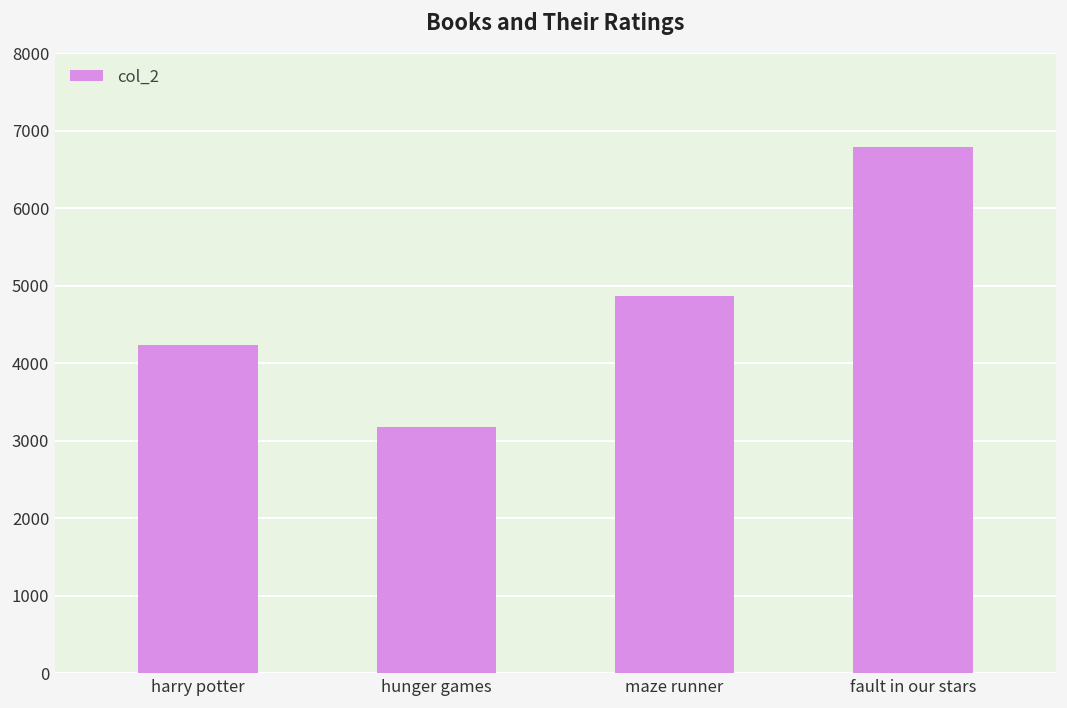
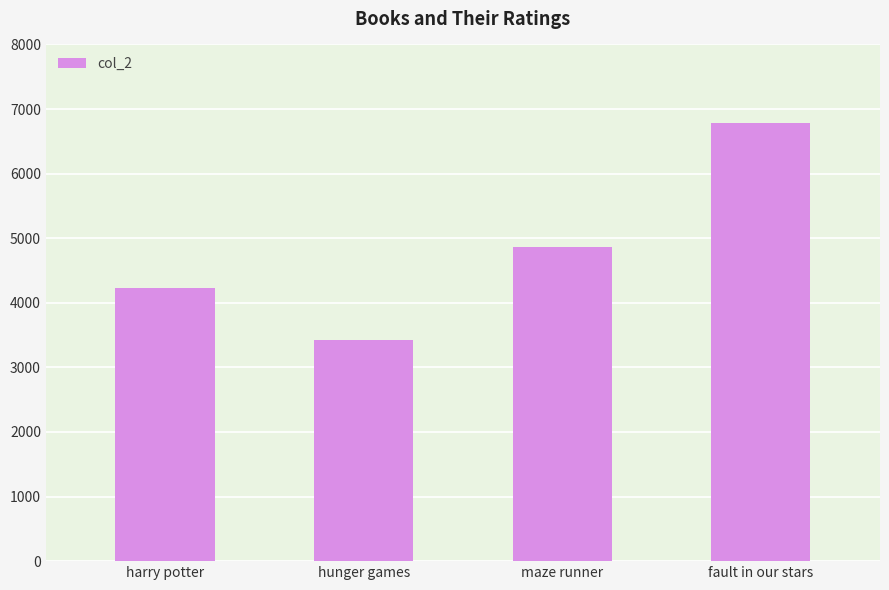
hunger games: 3200 -> 3400
